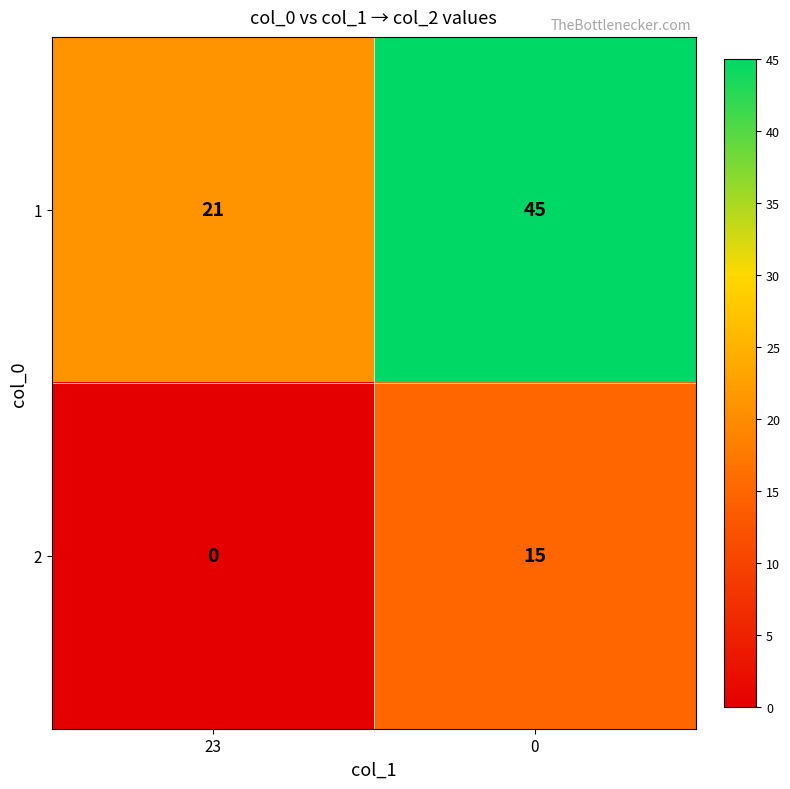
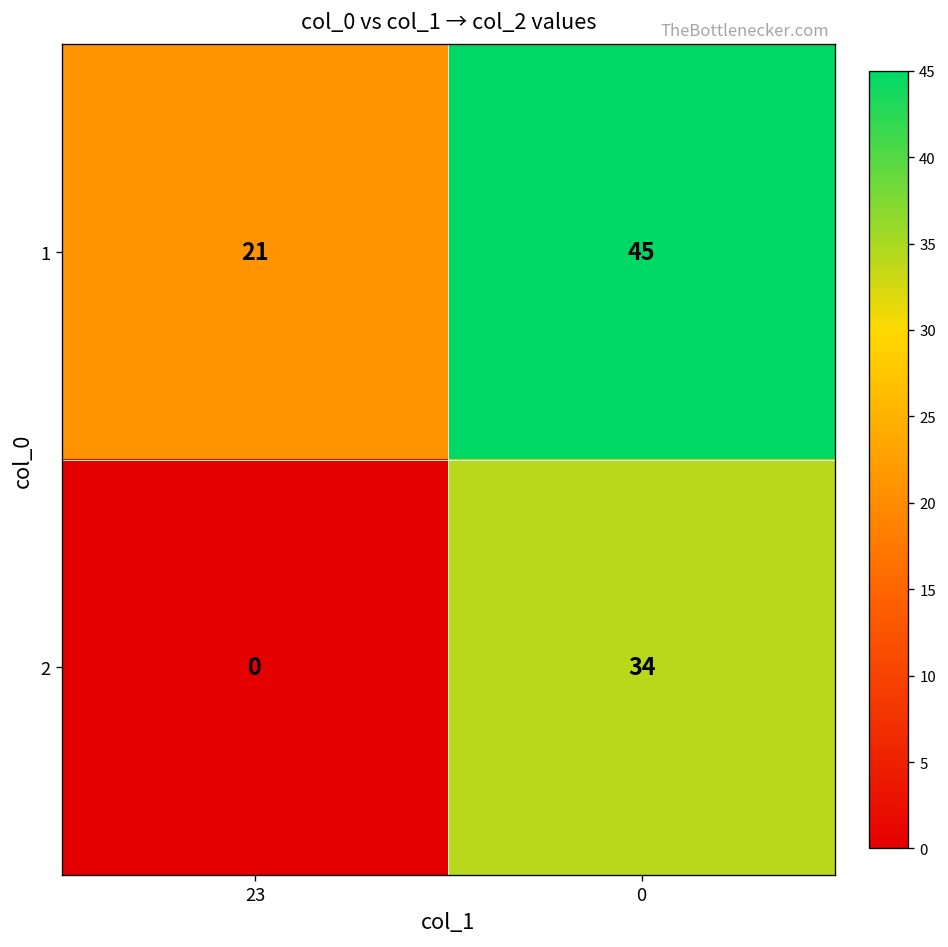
2, 0: 15 -> 34
